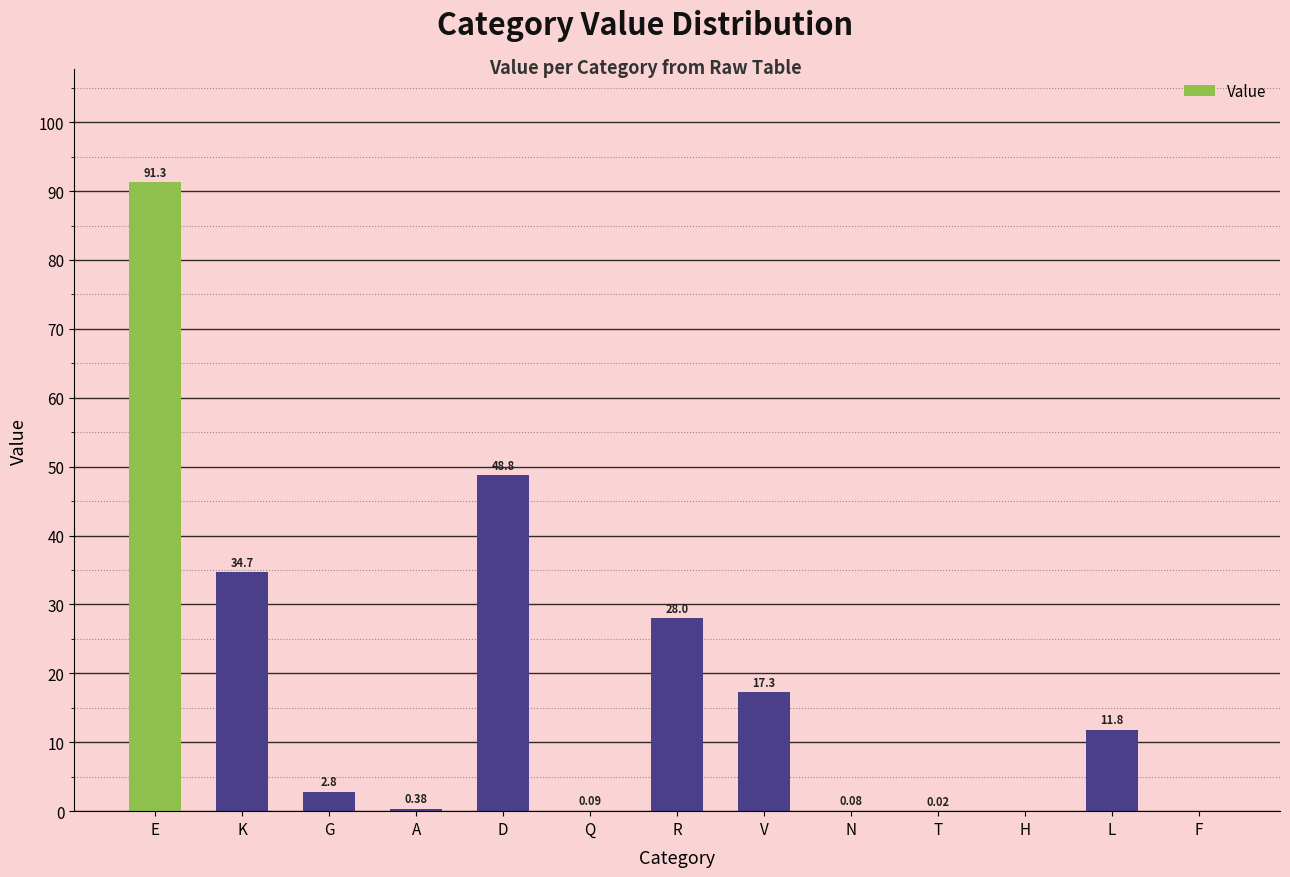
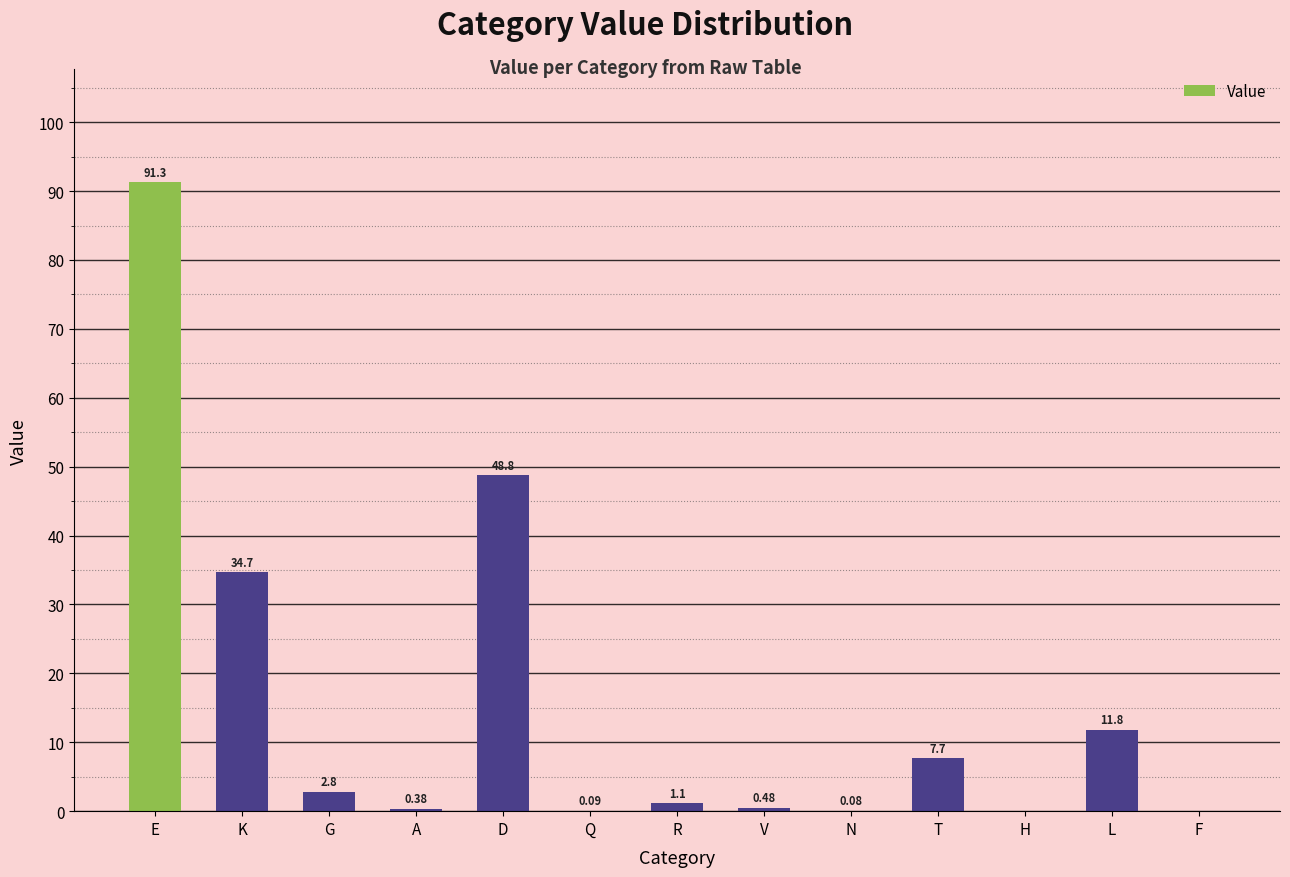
R: 28.0 -> 1.1
V: 17.3 -> 0.48
T: 0.02 -> 7.7
